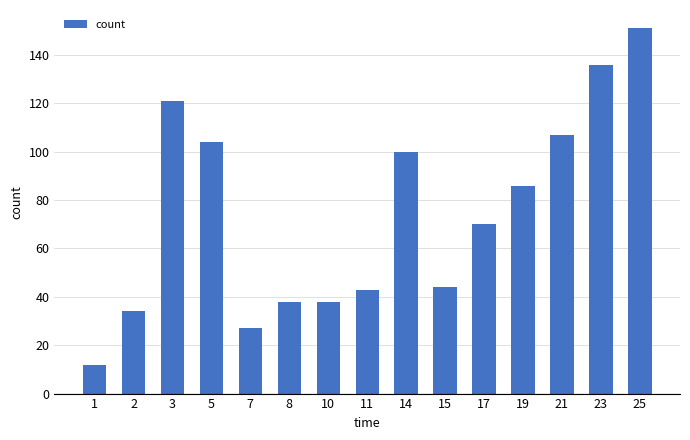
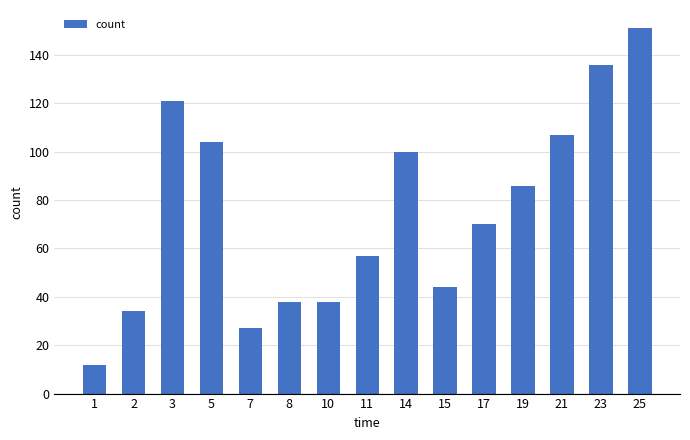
11: 43 -> 57
